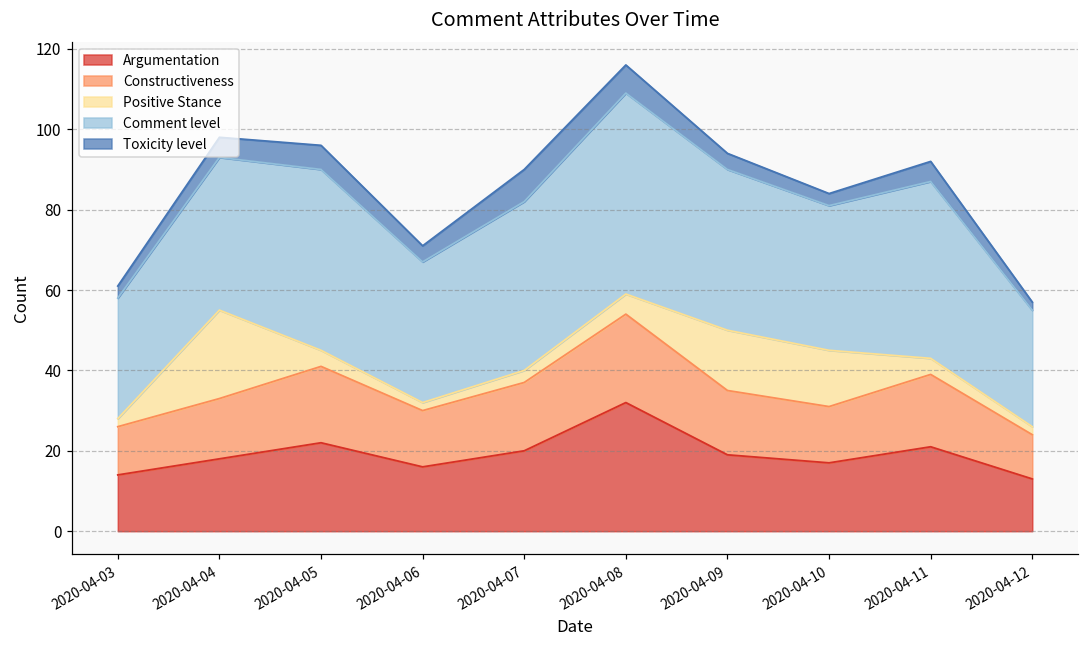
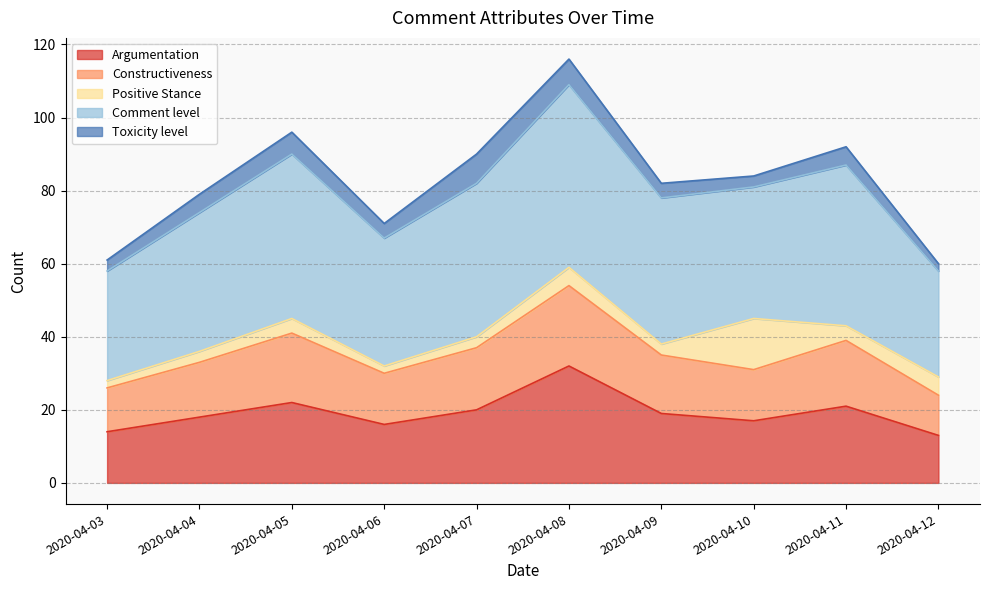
Positive Stance, 2020-04-04: 22 -> 3
Positive Stance, 2020-04-09: 15 -> 3
Positive Stance, 2020-04-12: 2 -> 5
